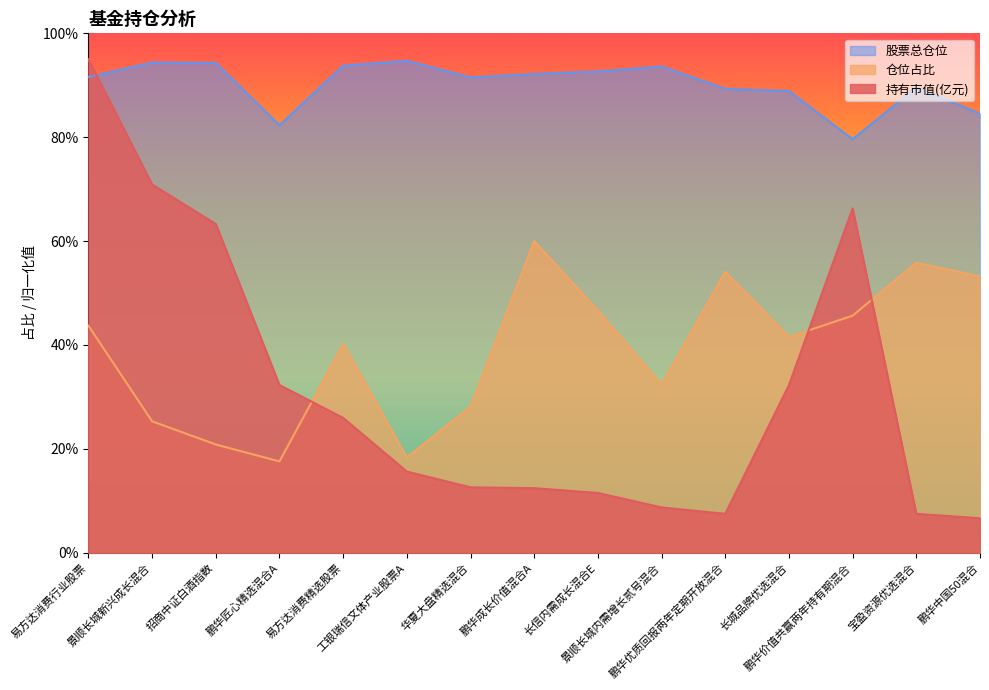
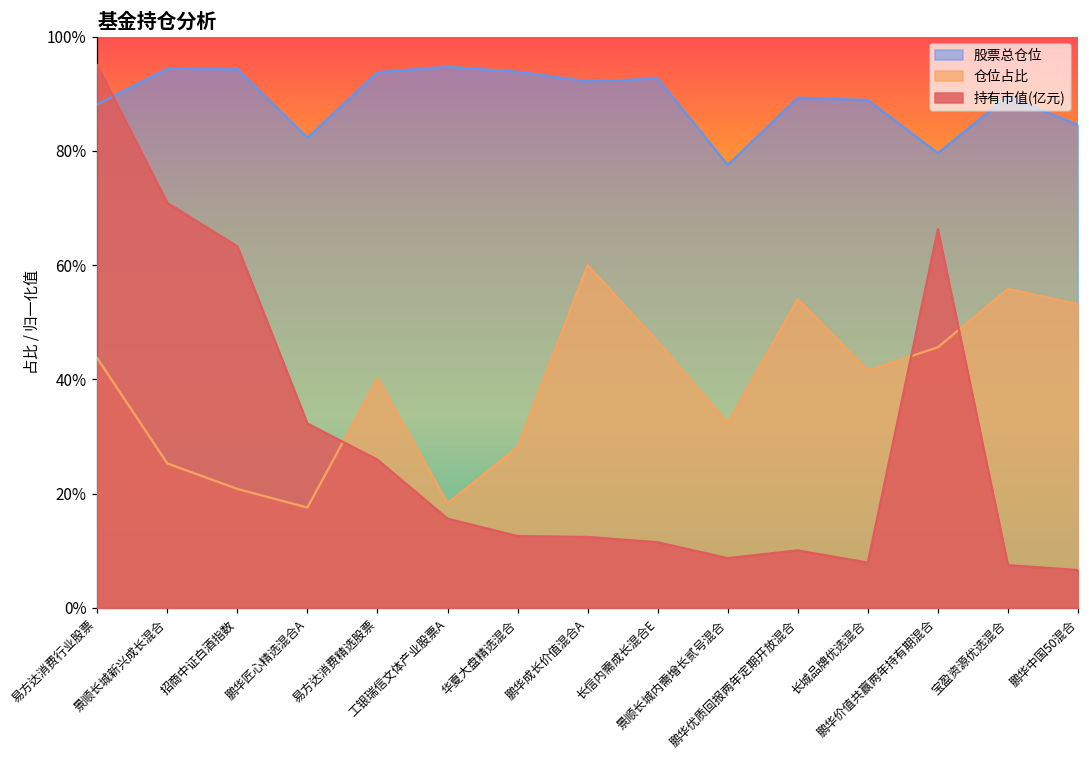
股票总仓位, 易方达消费行业股票: 92% -> 88%
股票总仓位, 华夏大盘精选混合: 92% -> 94%
股票总仓位, 景顺长城内需增长贰号混合: 94% -> 78%
持有市值(亿元), 鹏华优质回报两年定期开放混合: 7% -> 10%
持有市值(亿元), 长城品牌优选混合: 32% -> 8%
